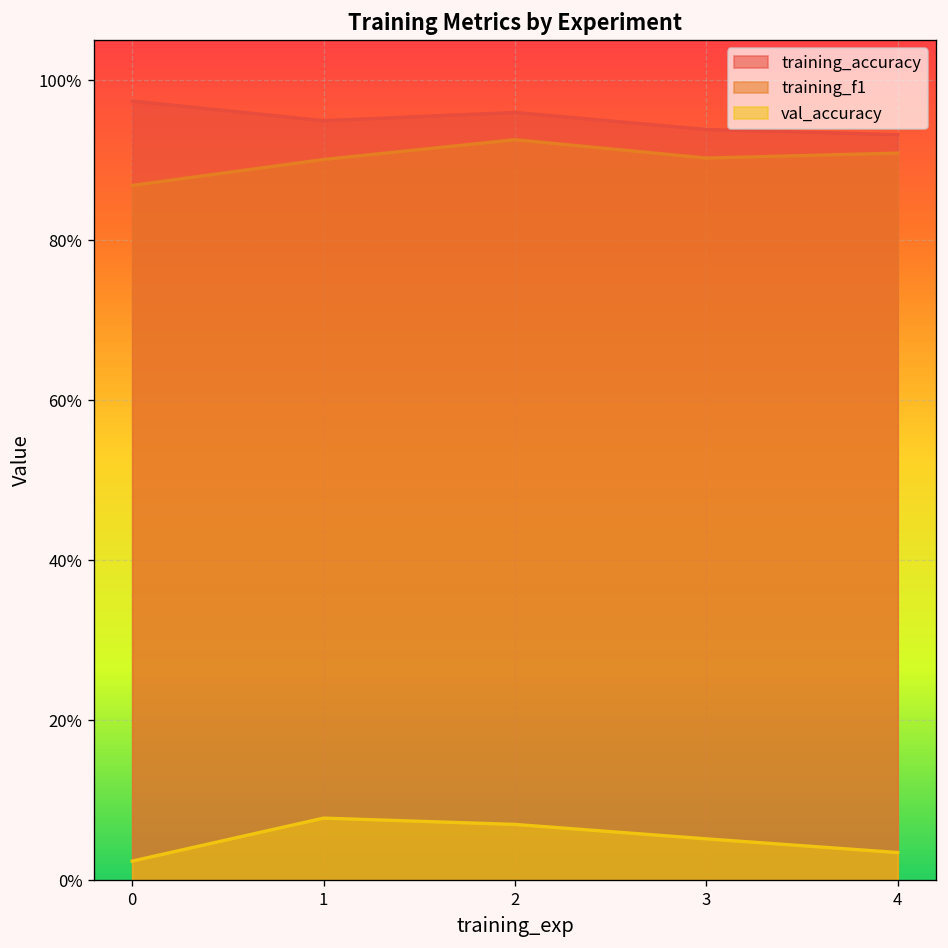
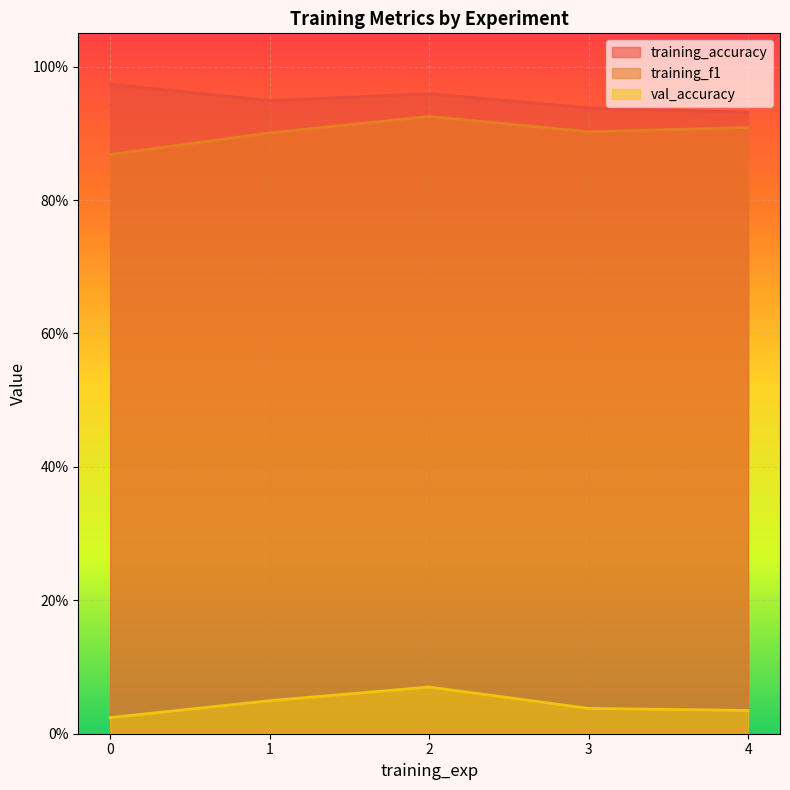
val_accuracy, 1: 8% -> 5%
val_accuracy, 3: 5% -> 4%
